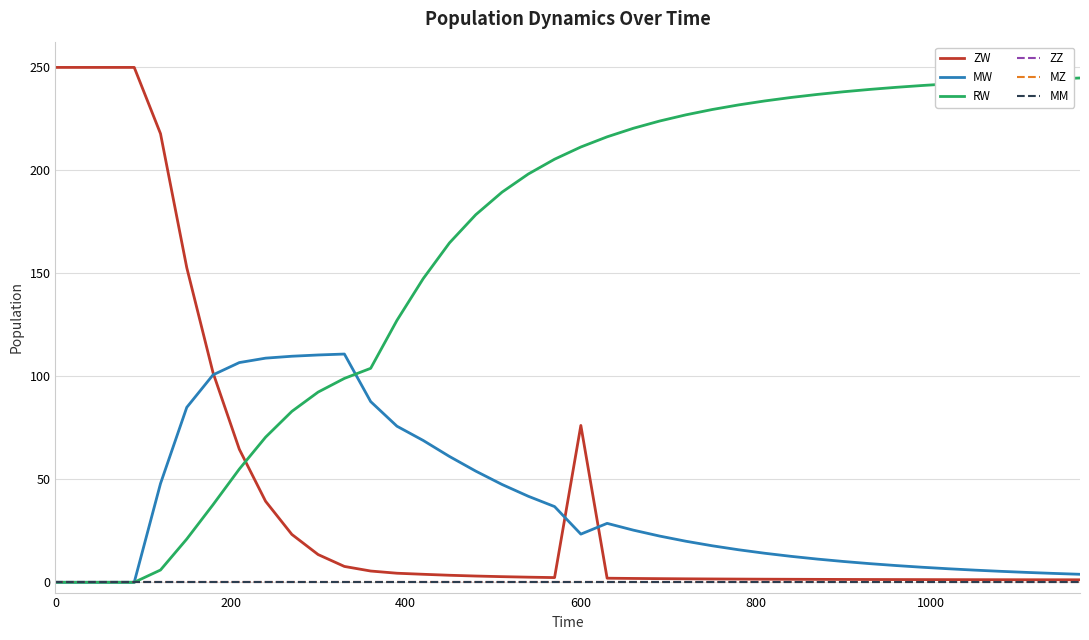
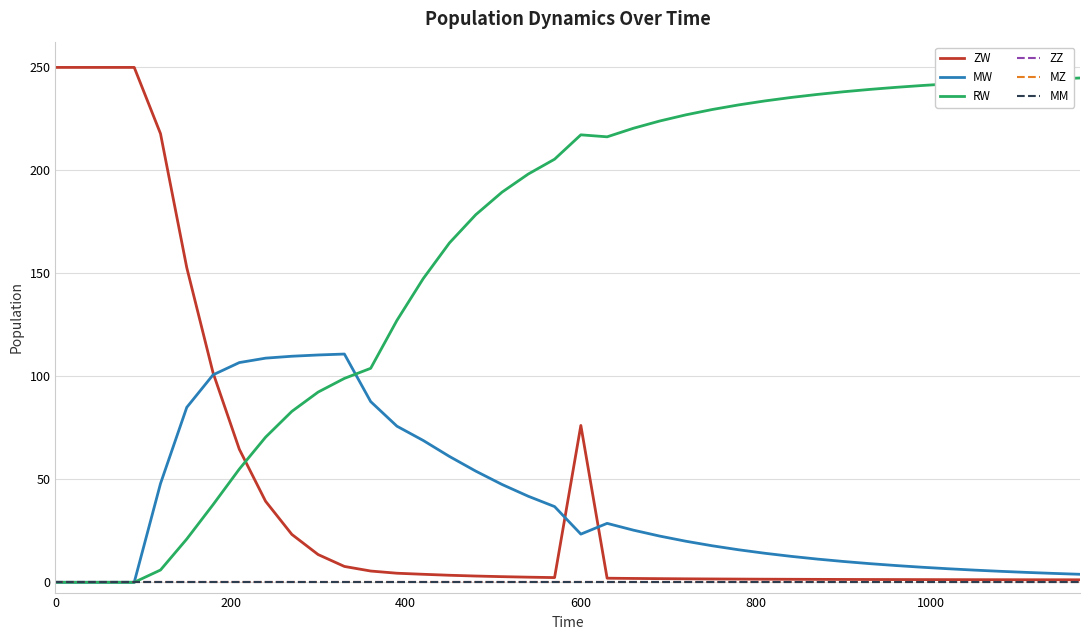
RW, 600: 211 -> 217
